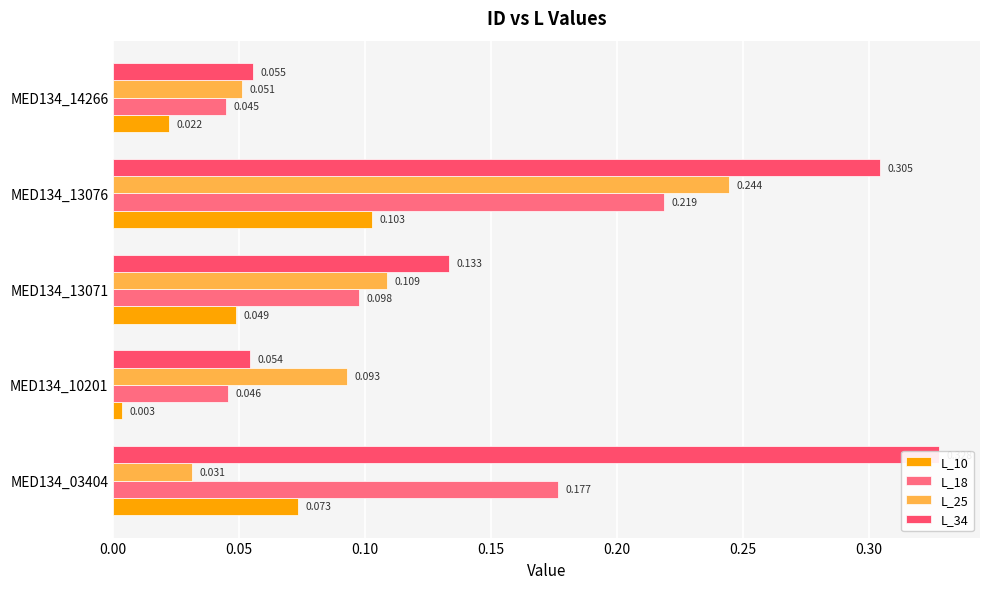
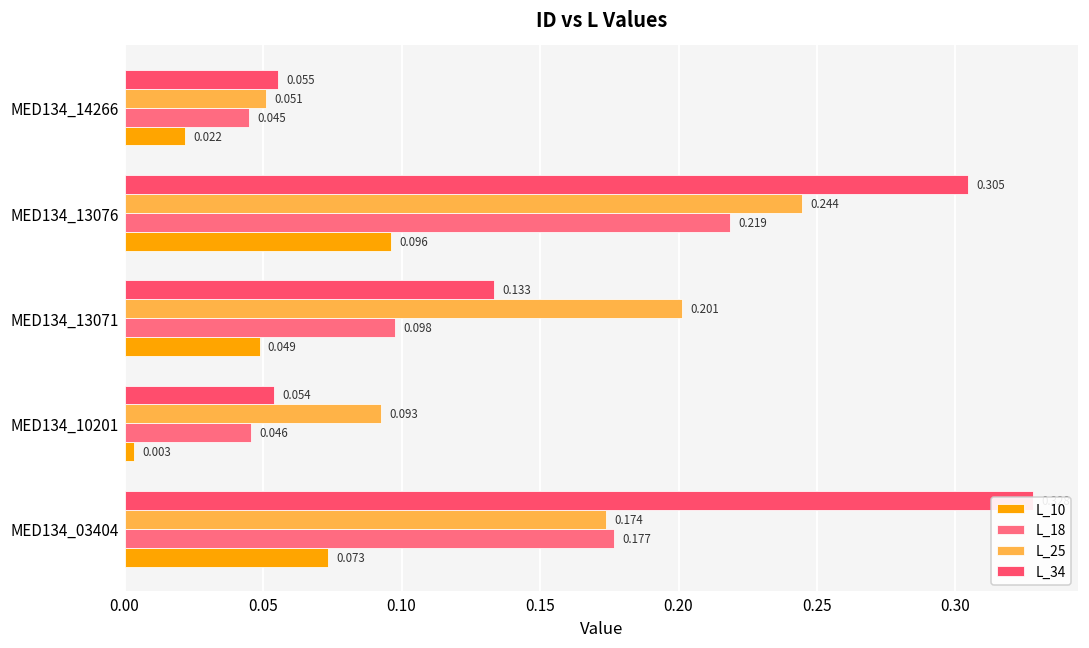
L_10, MED134_13076: 0.103 -> 0.096
L_25, MED134_13071: 0.109 -> 0.201
L_25, MED134_03404: 0.031 -> 0.174
